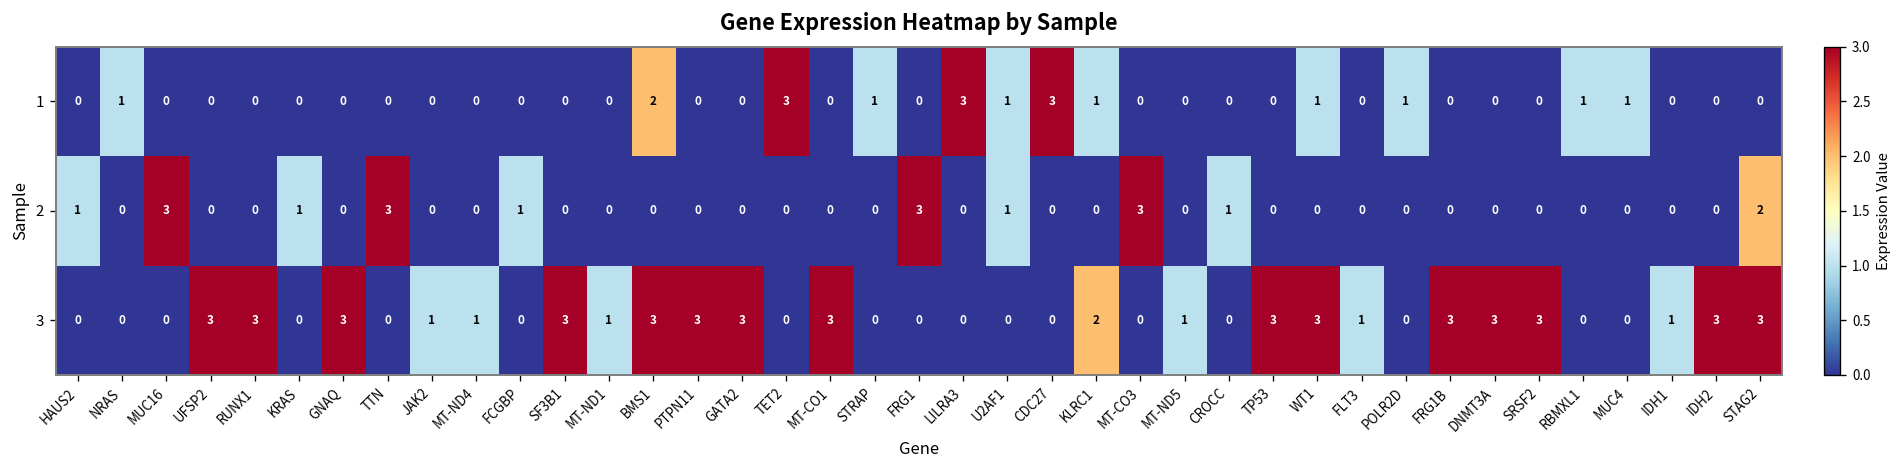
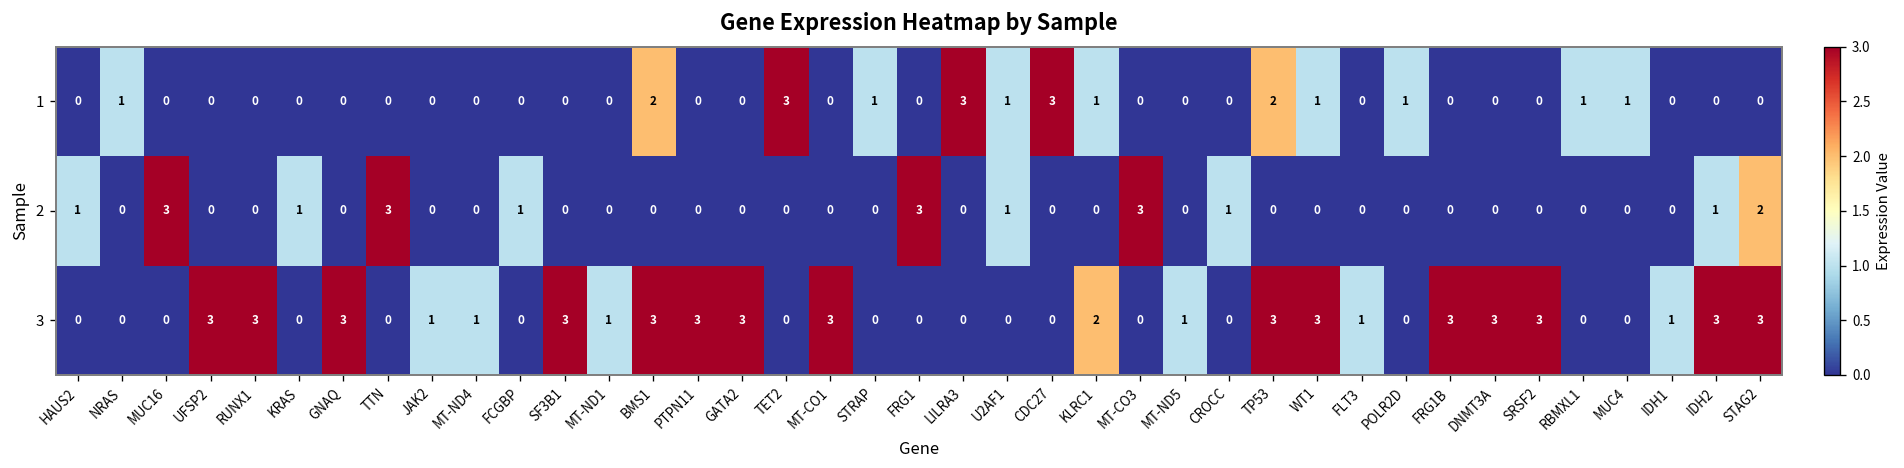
1, TP53: 0 -> 2
2, IDH2: 0 -> 1
